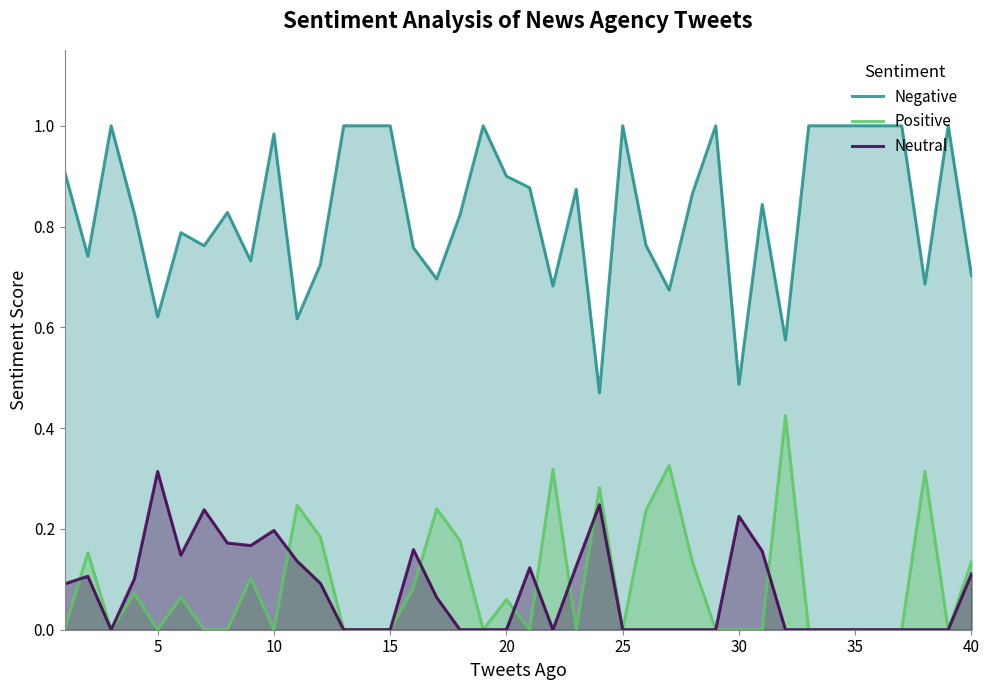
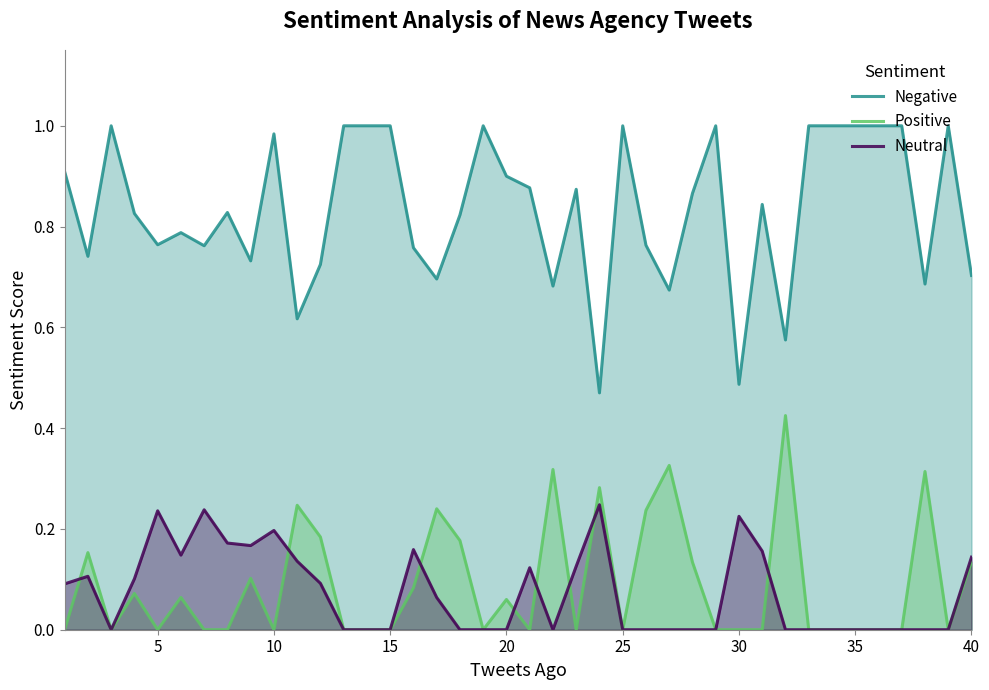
Negative, 5: 0.62 -> 0.76
Neutral, 5: 0.31 -> 0.24
Neutral, 40: 0.11 -> 0.14
